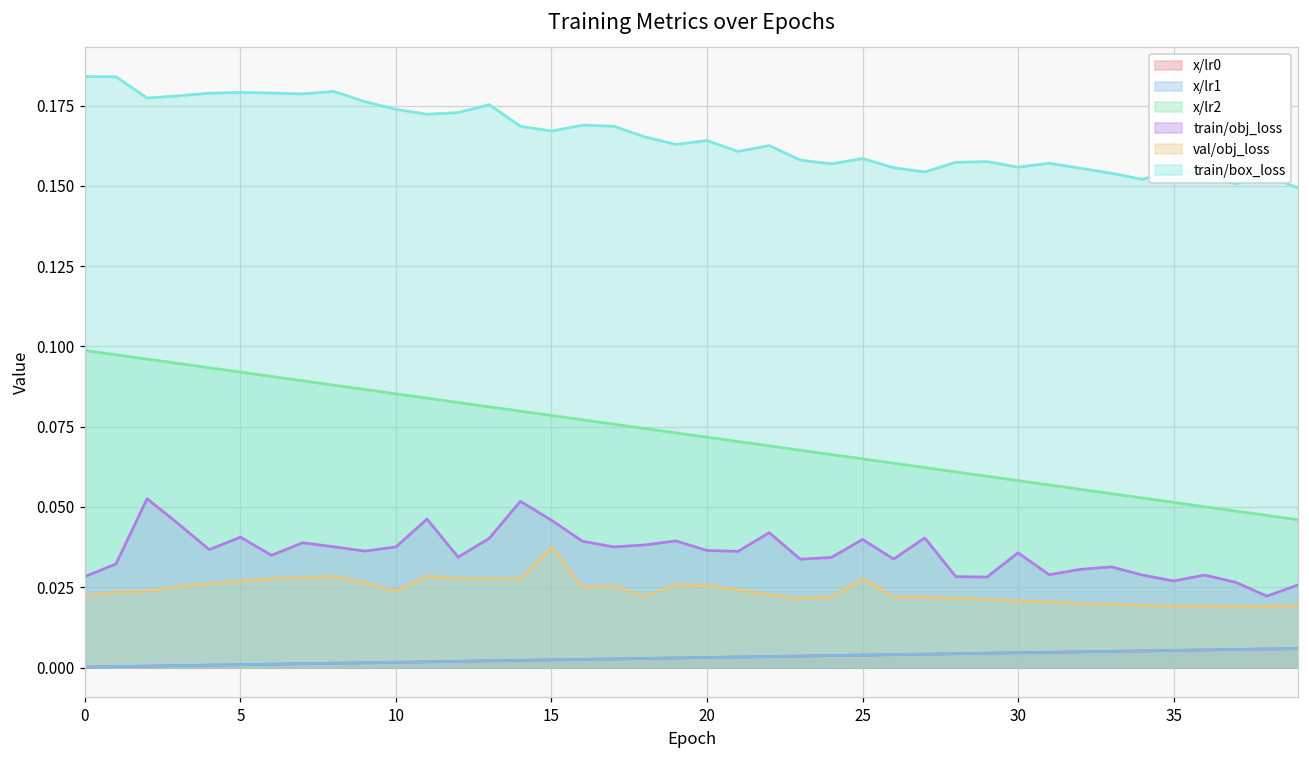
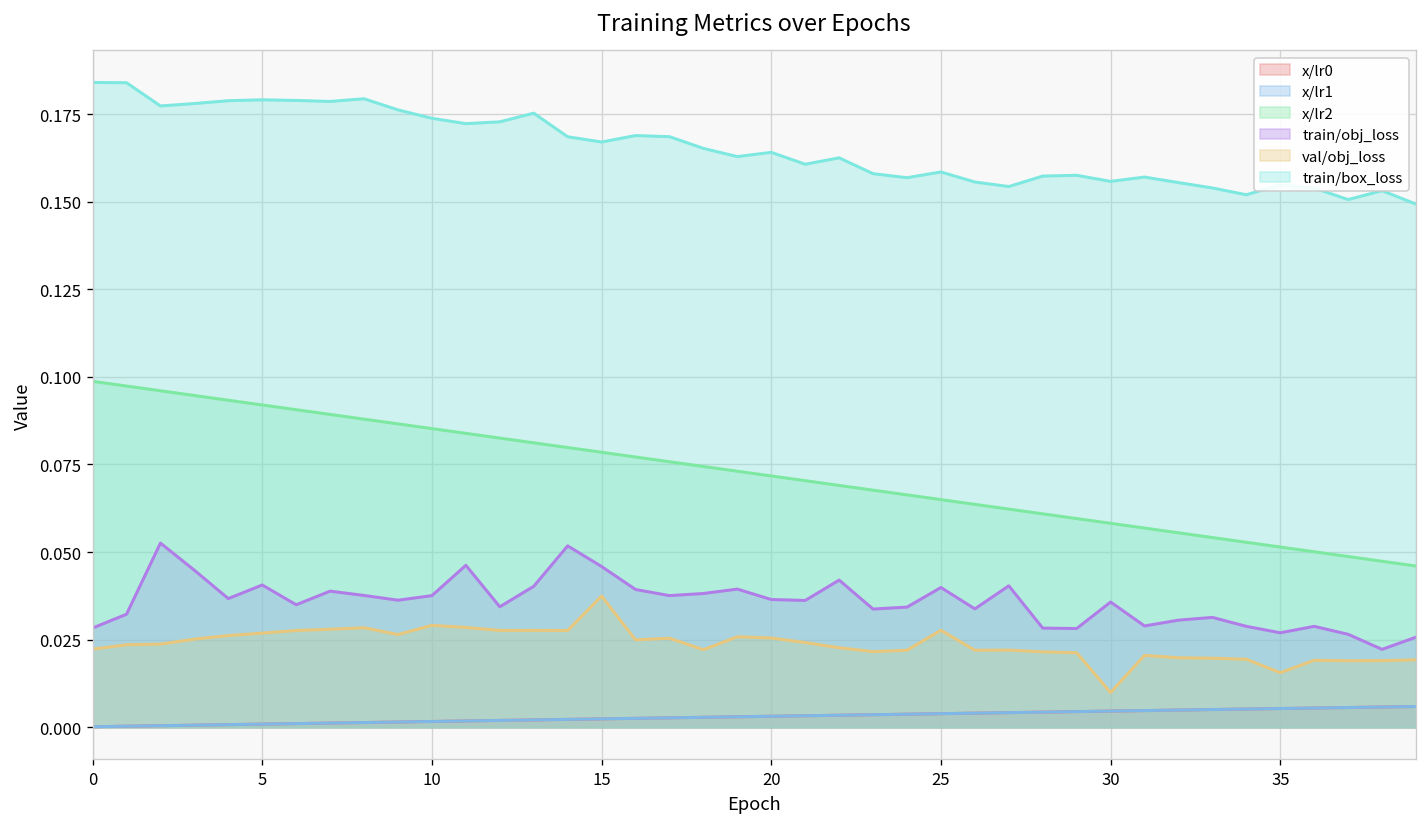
val/obj_loss, 10: 0.024 -> 0.029
val/obj_loss, 30: 0.021 -> 0.010
val/obj_loss, 35: 0.019 -> 0.016
